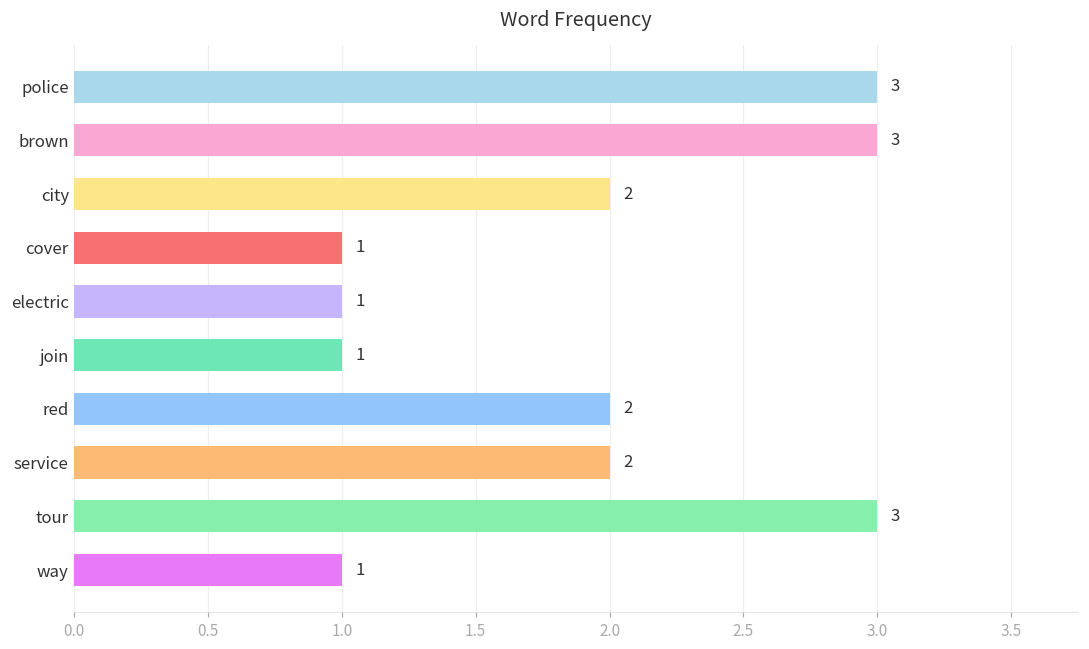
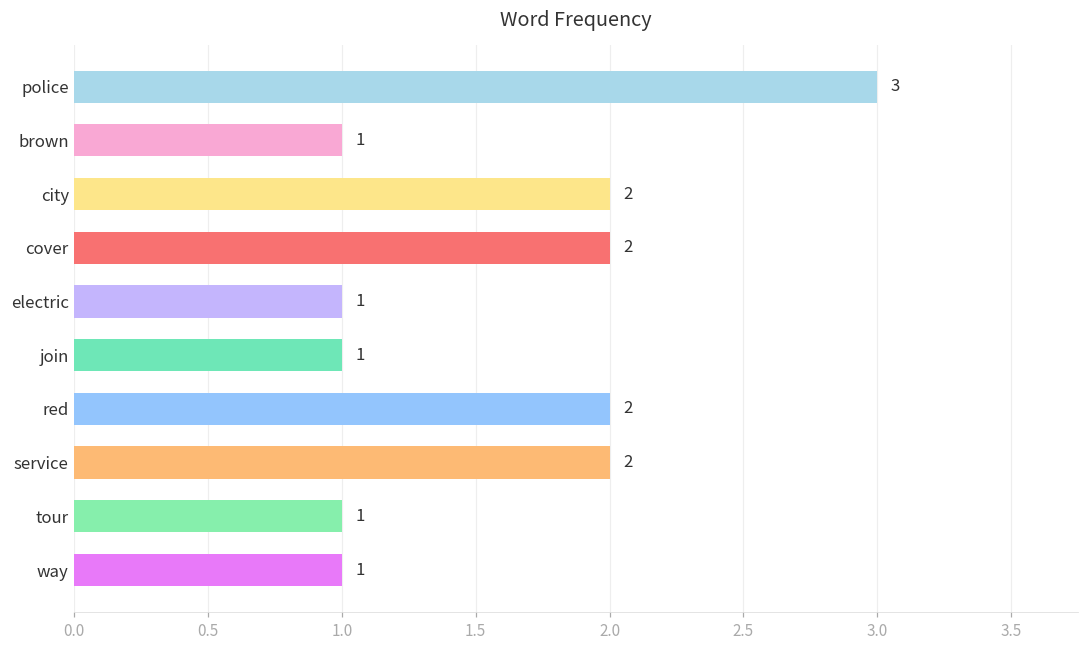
brown: 3 -> 1
cover: 1 -> 2
tour: 3 -> 1
